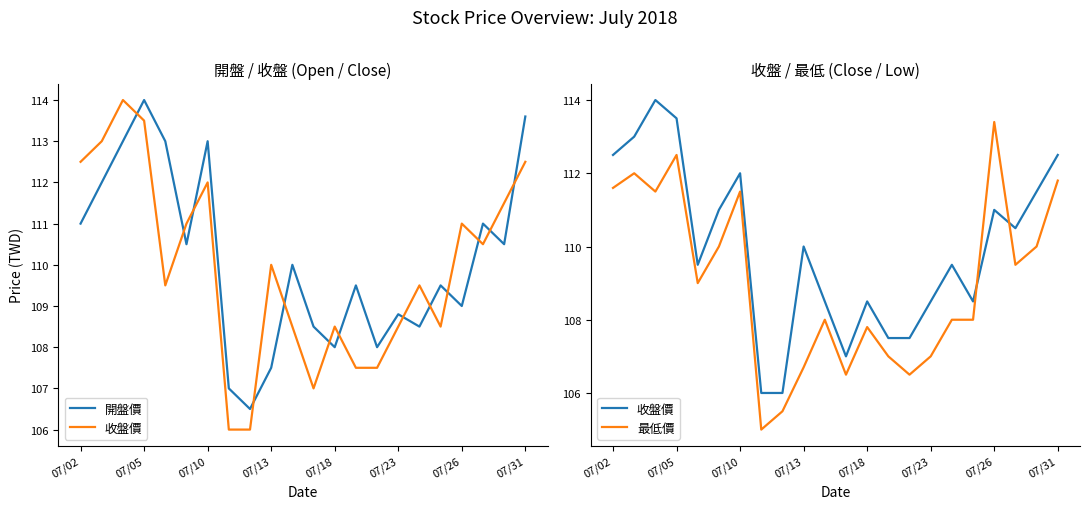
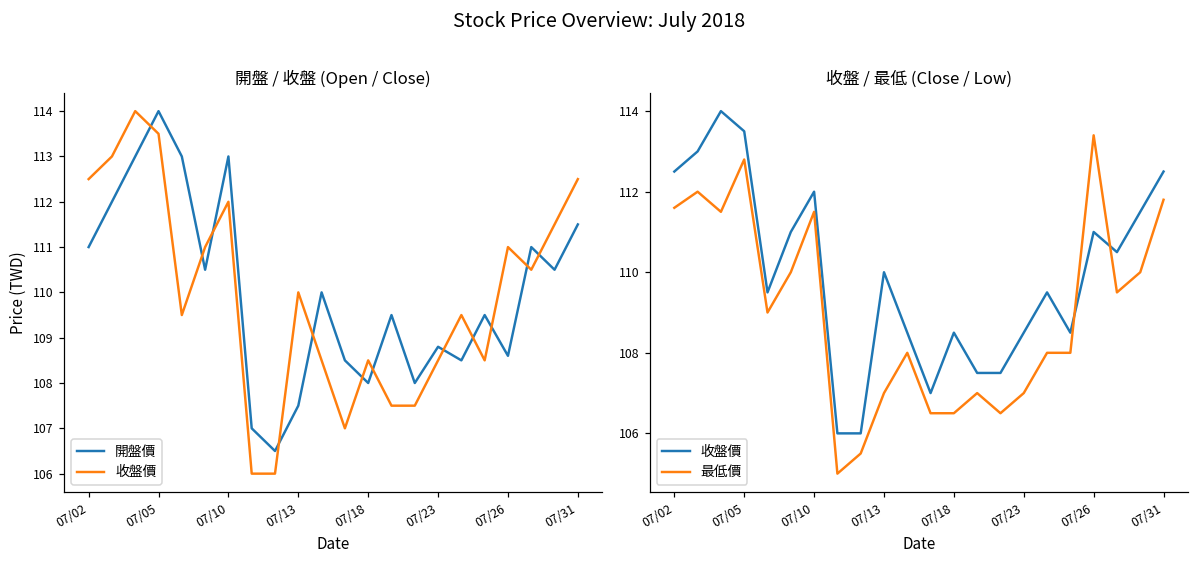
開盤 / 收盤 (Open / Close), 開盤價, 07/26: 109.0 -> 108.6
開盤 / 收盤 (Open / Close), 開盤價, 07/31: 113.6 -> 111.5
收盤 / 最低 (Close / Low), 最低價, 07/05: 112.5 -> 112.8
收盤 / 最低 (Close / Low), 最低價, 07/13: 106.7 -> 107.0
收盤 / 最低 (Close / Low), 最低價, 07/18: 107.8 -> 106.5
